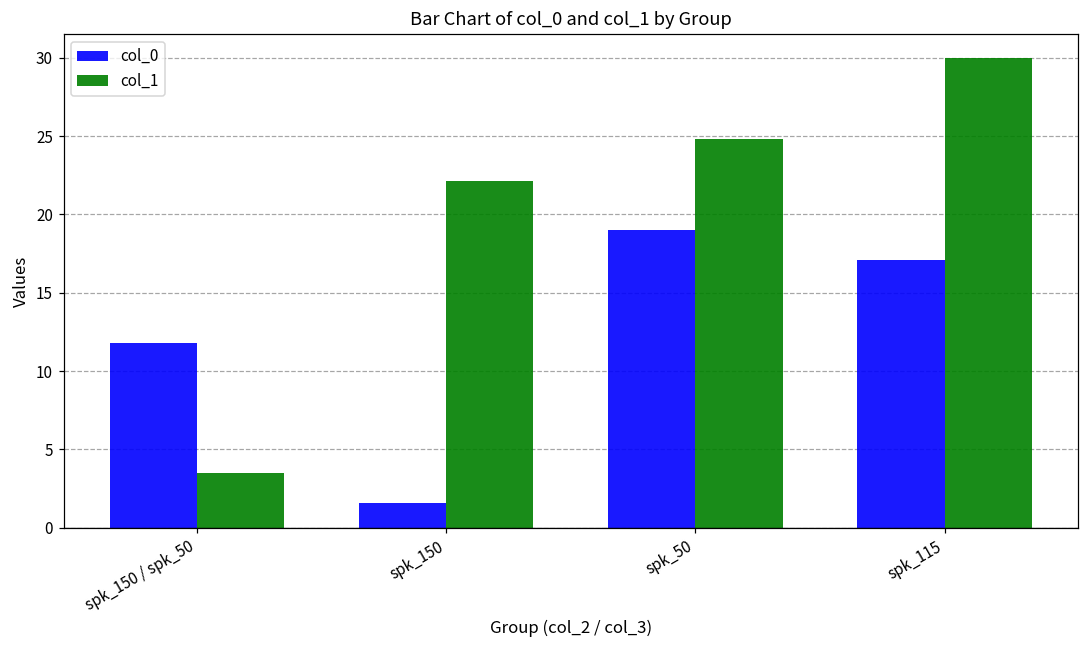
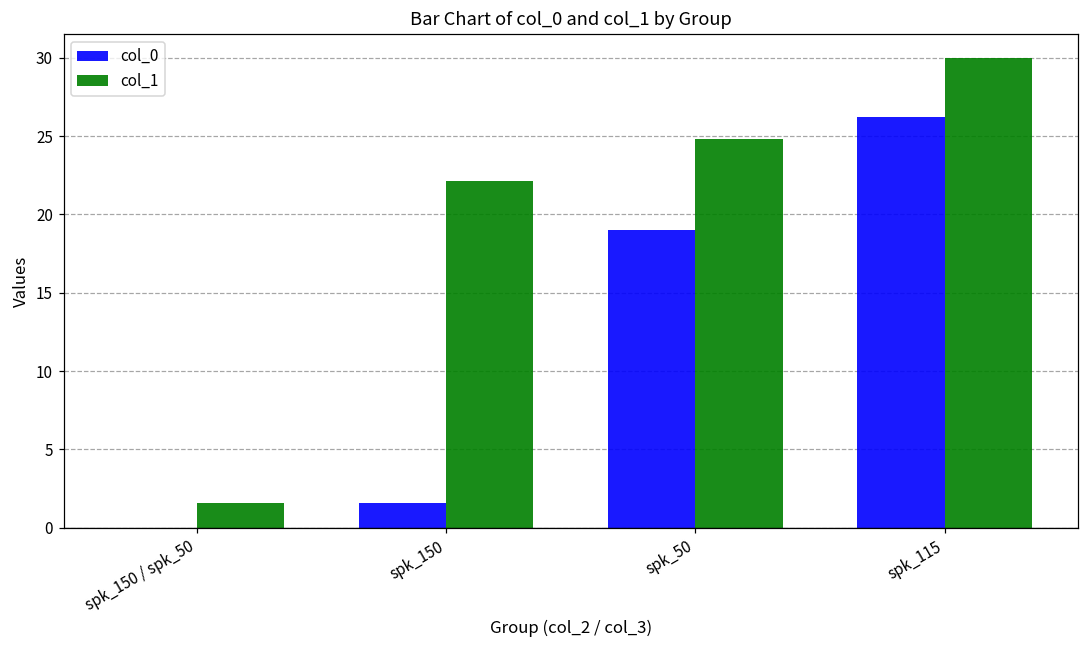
col_0, spk_150 / spk_50: 11.8 -> 0.0
col_1, spk_150 / spk_50: 3.5 -> 1.6
col_0, spk_115: 17.1 -> 26.2
